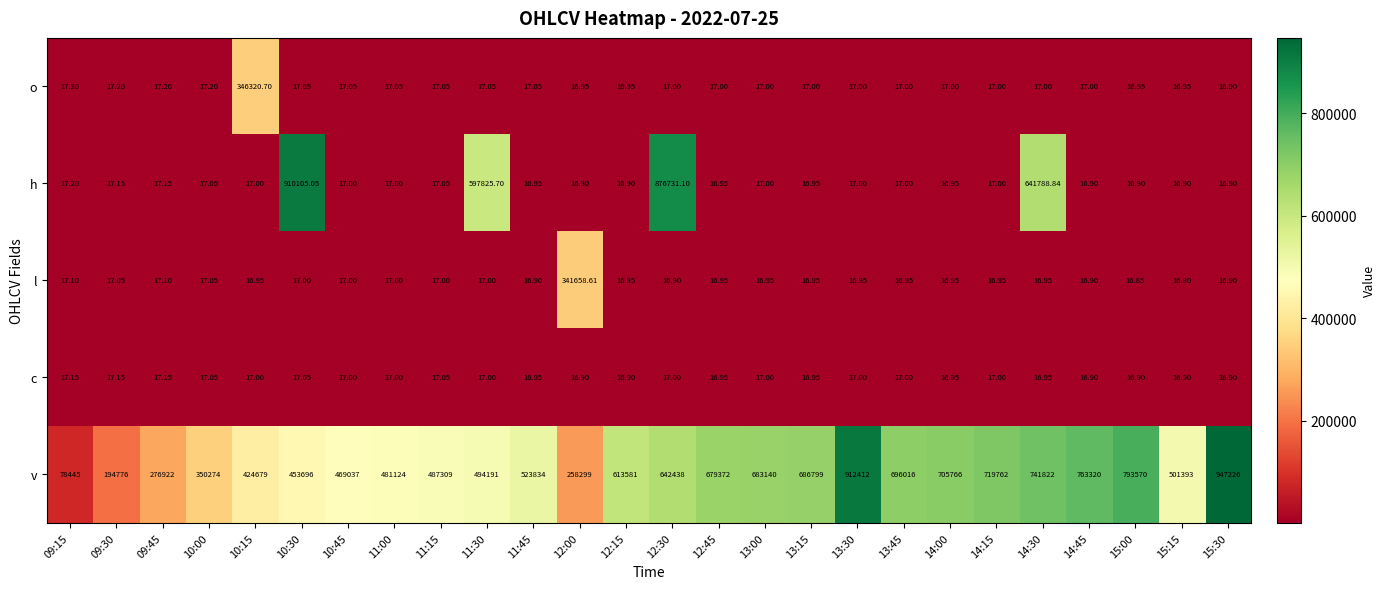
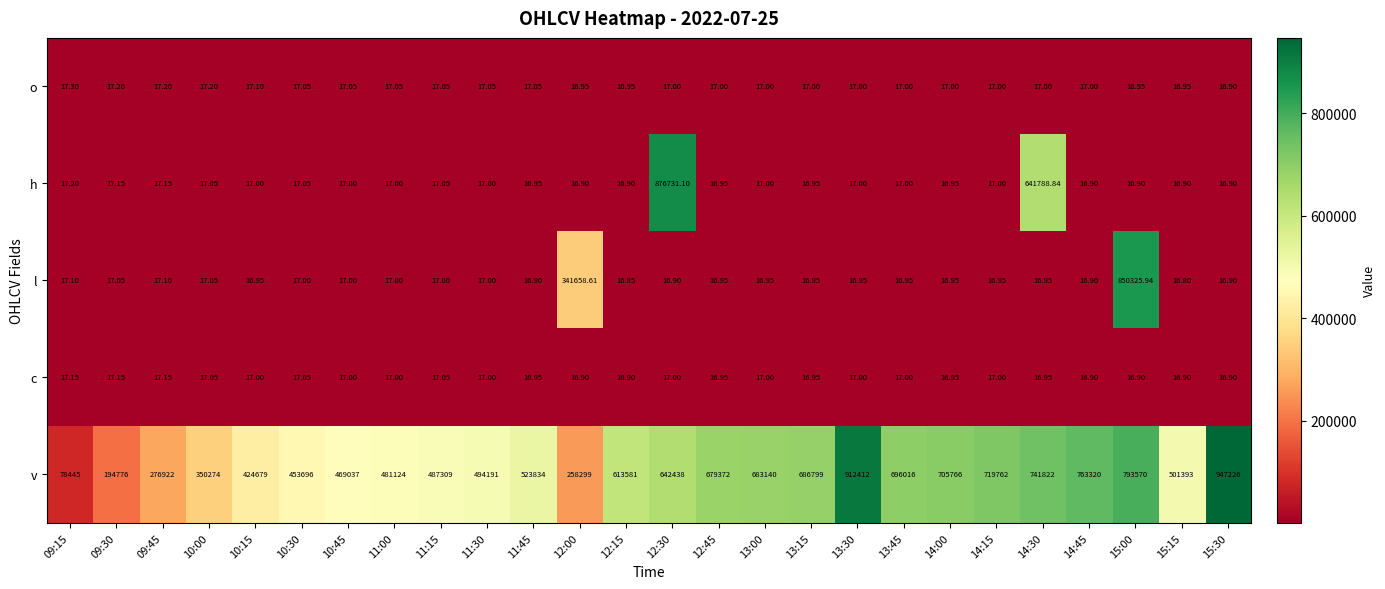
o, 10:15: 346320.70 -> 17.10
h, 10:30: 910105.05 -> 17.05
h, 11:30: 597825.70 -> 17.00
l, 15:00: 16.85 -> 850325.94
